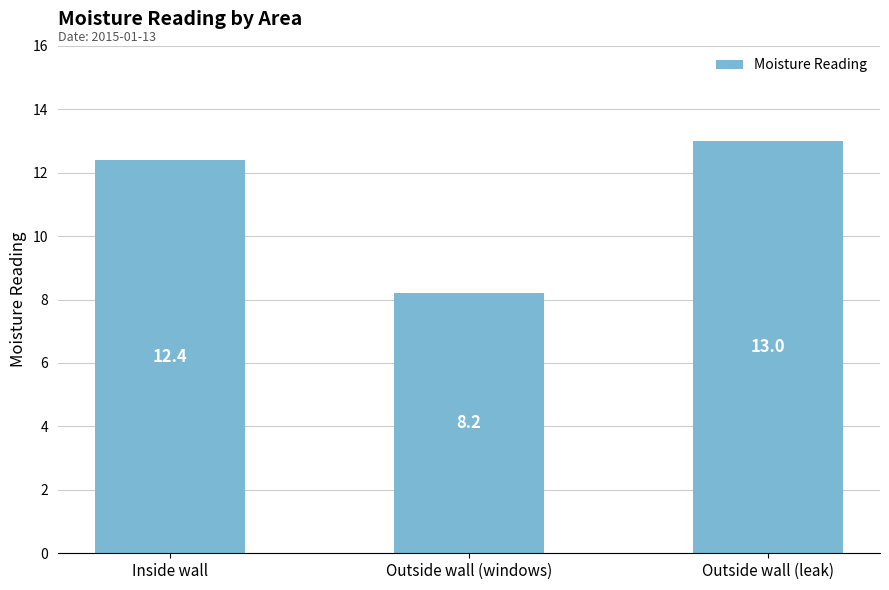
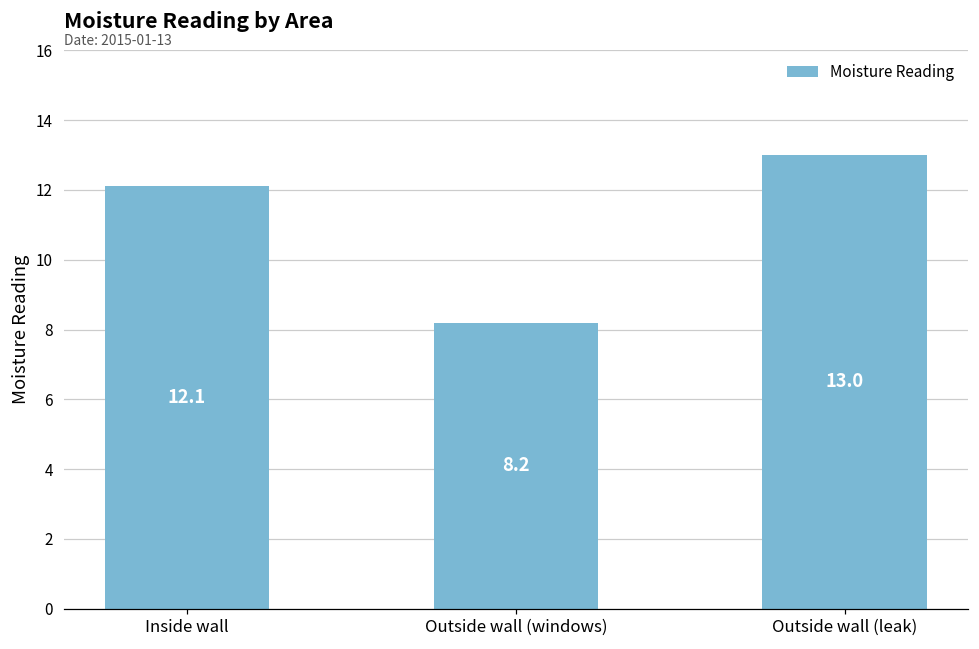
Inside wall: 12.4 -> 12.1
